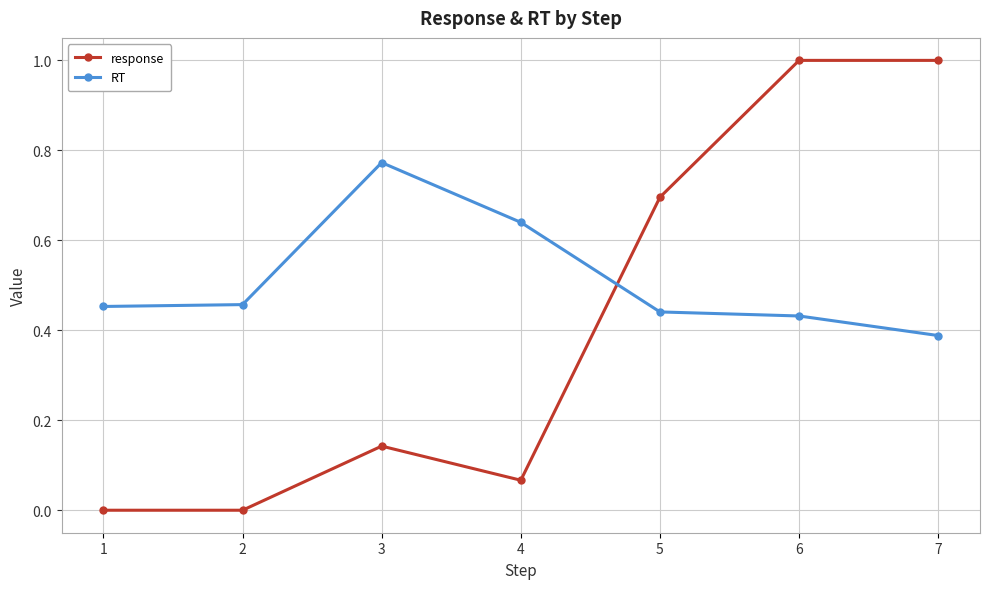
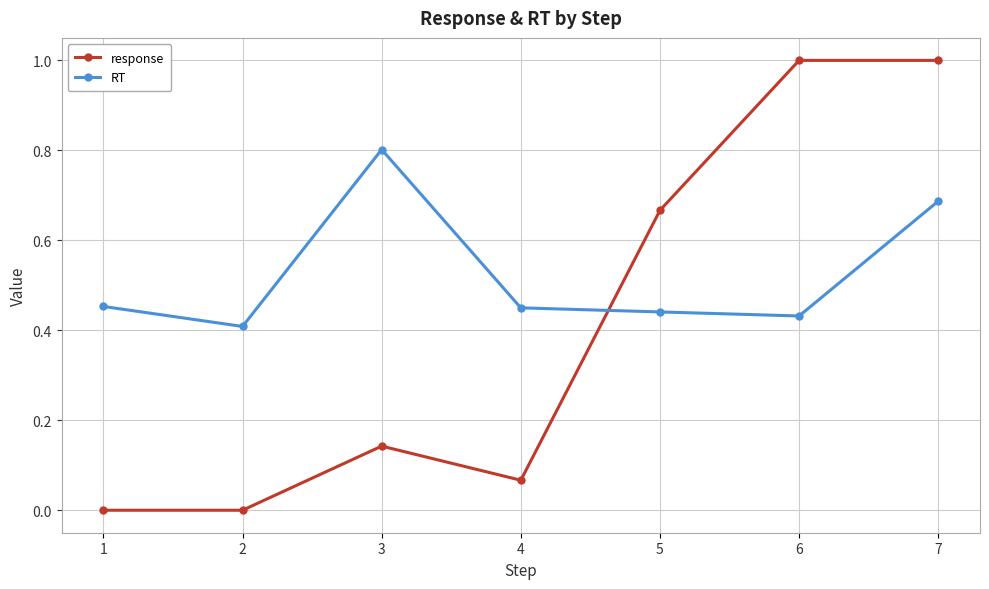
RT, 2: 0.46 -> 0.41
RT, 3: 0.77 -> 0.80
RT, 4: 0.64 -> 0.45
response, 5: 0.70 -> 0.67
RT, 7: 0.39 -> 0.69
